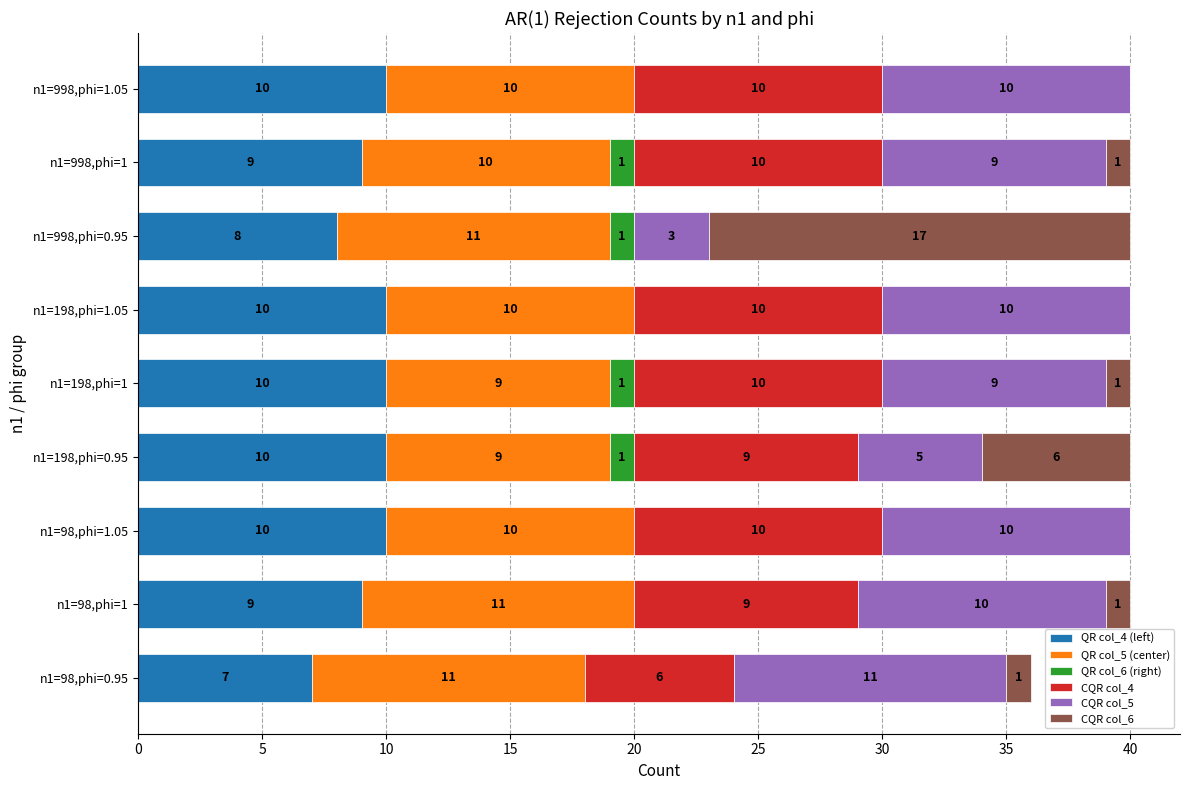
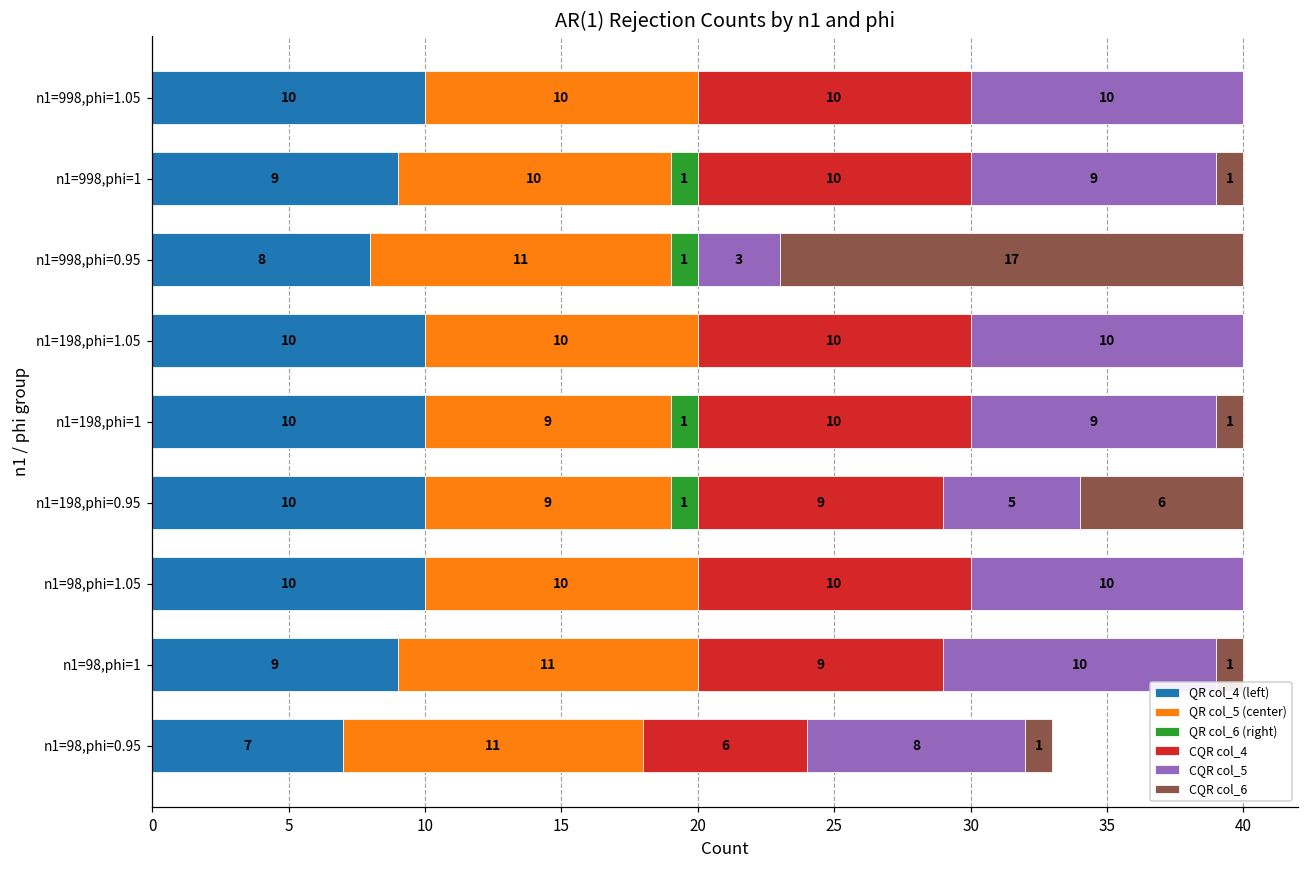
CQR col_5, n1=98,phi=0.95: 11 -> 8
